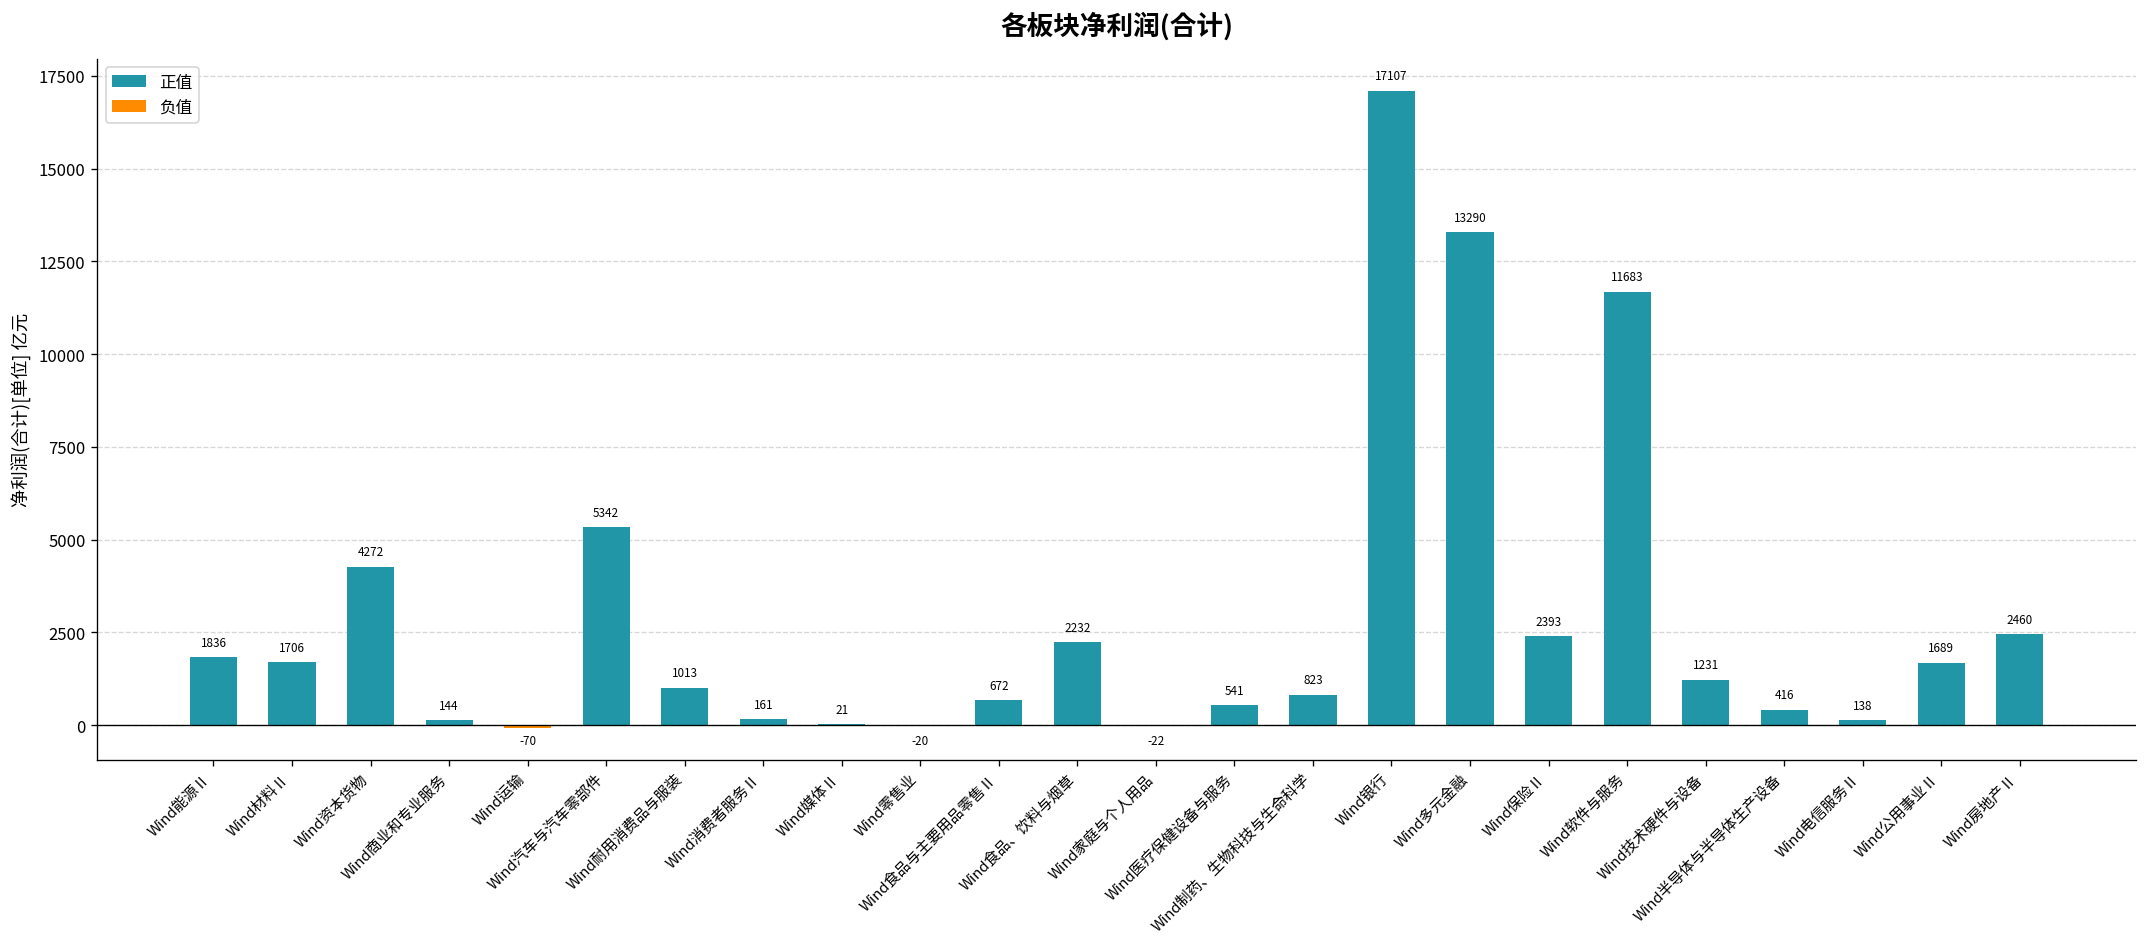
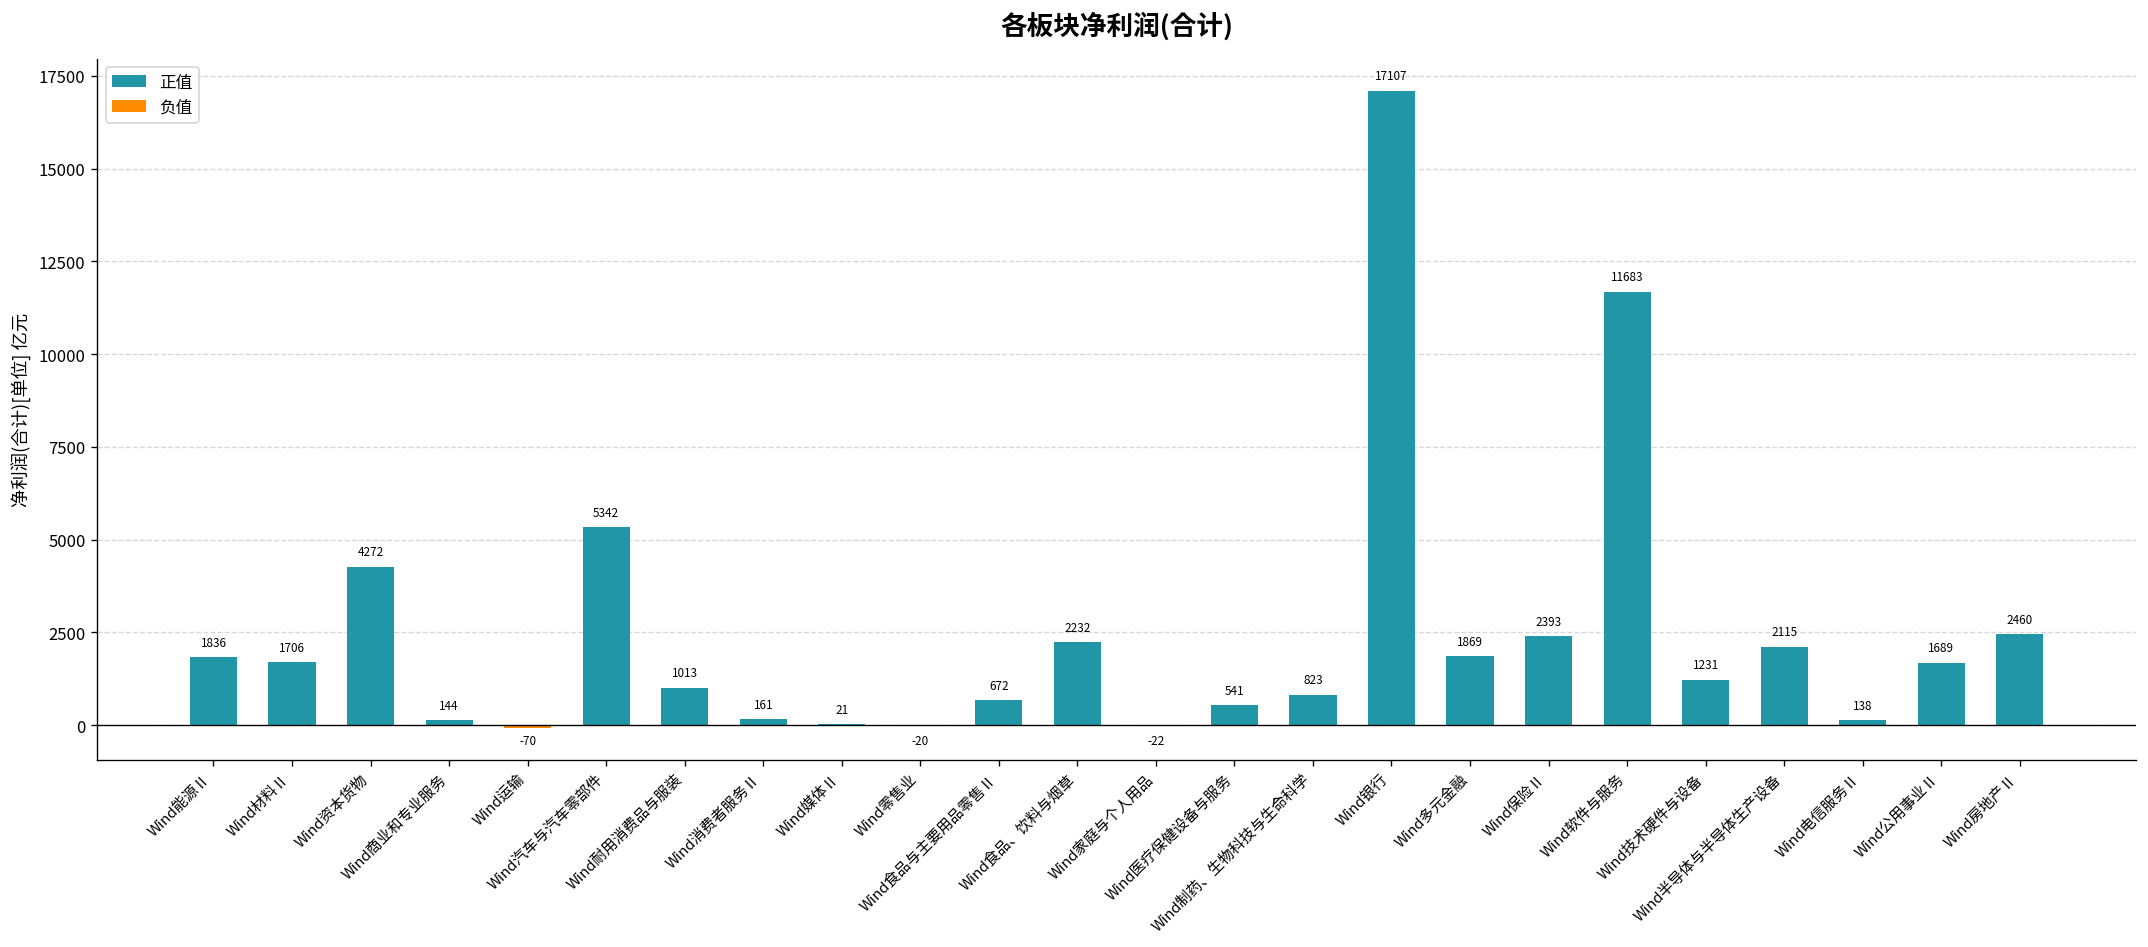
Wind多元金融: 13290 -> 1869
Wind半导体与半导体生产设备: 416 -> 2115
